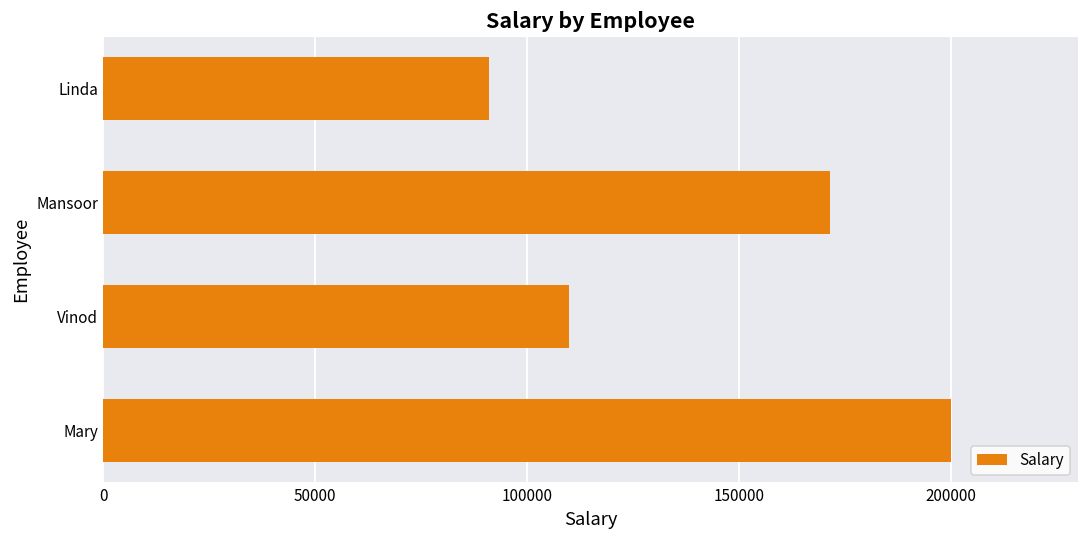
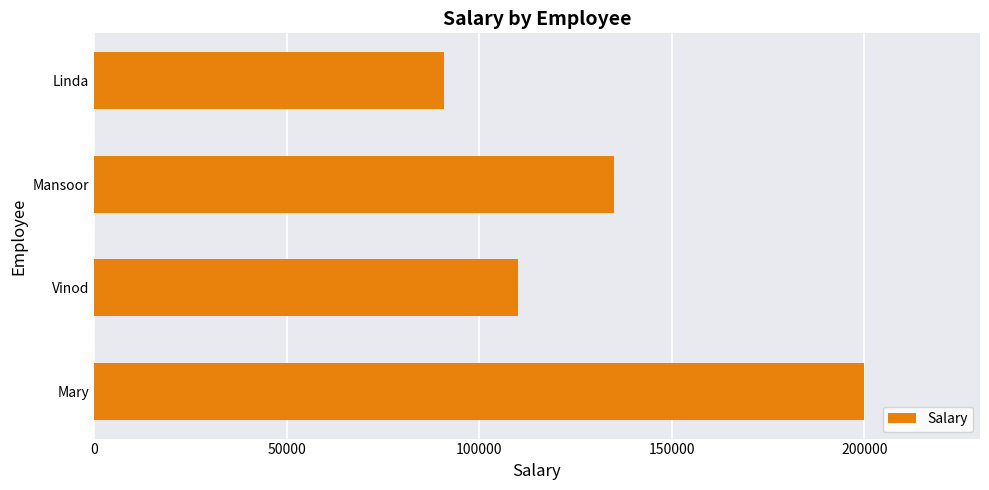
Mansoor: 172000 -> 135000
